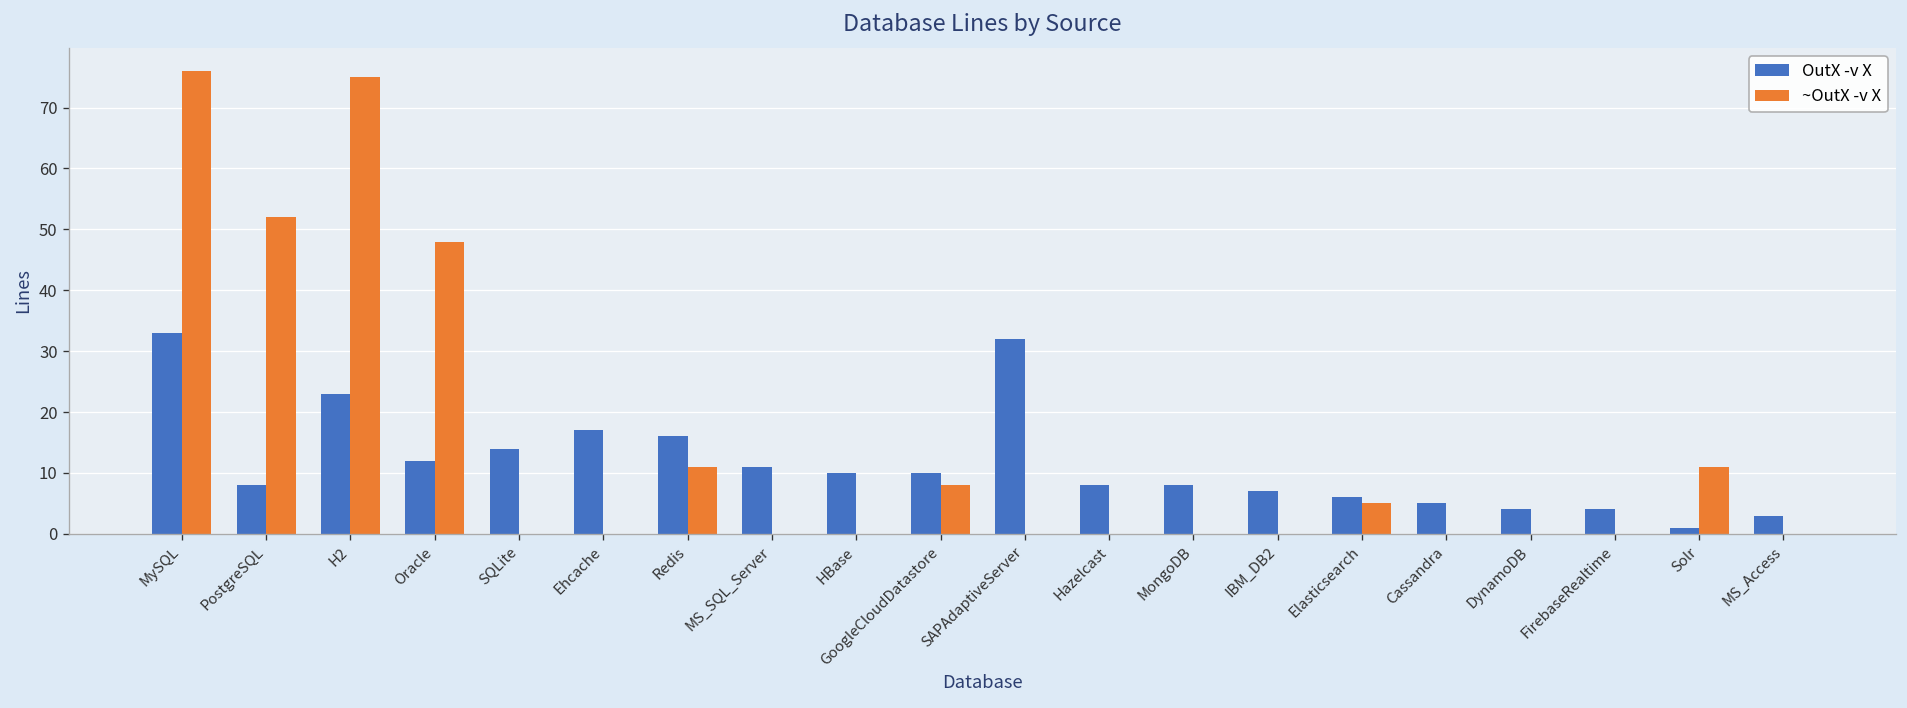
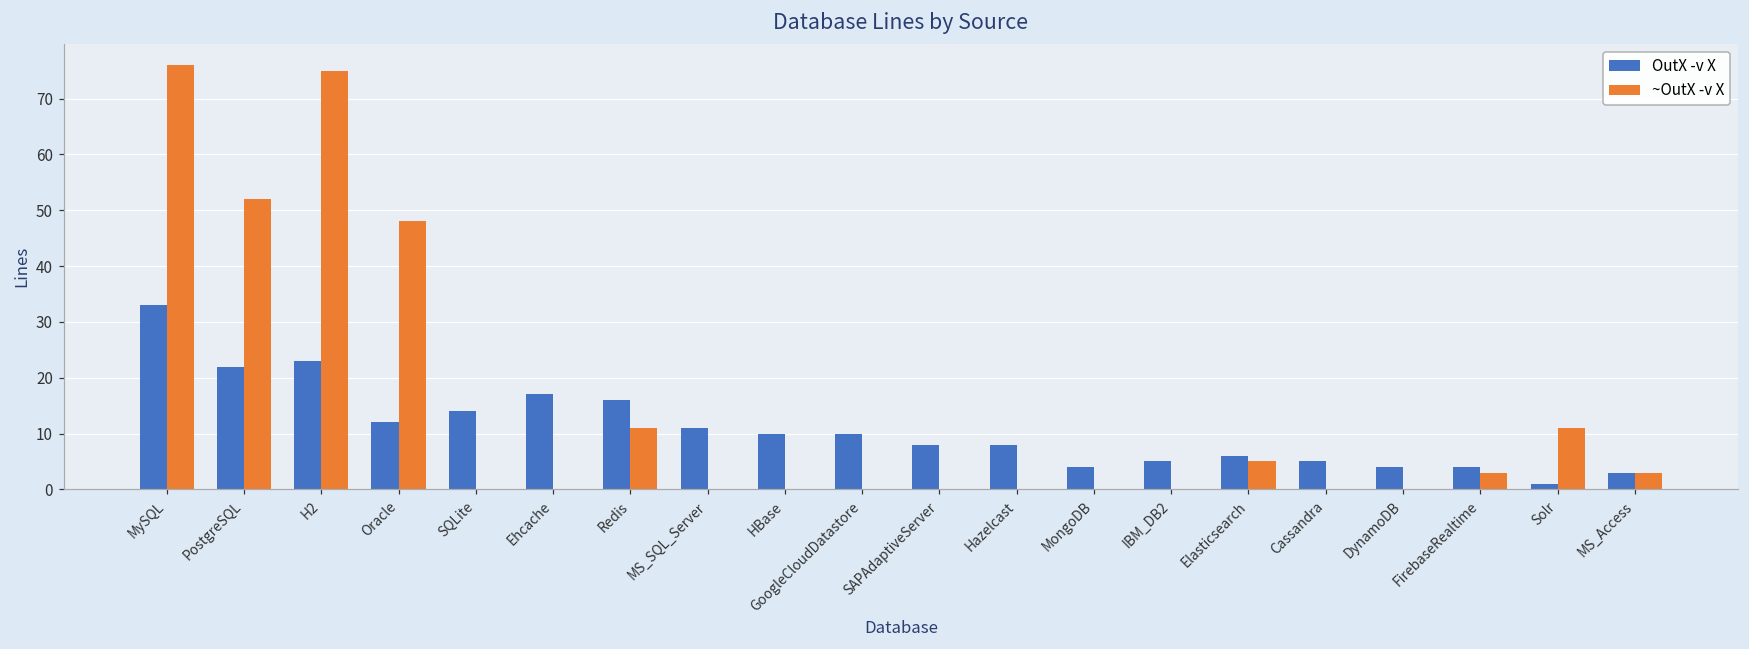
OutX -v X, PostgreSQL: 8 -> 22
~OutX -v X, GoogleCloudDatastore: 8 -> 0
OutX -v X, SAPAdaptiveServer: 32 -> 8
OutX -v X, MongoDB: 8 -> 4
OutX -v X, IBM_DB2: 7 -> 5
~OutX -v X, FirebaseRealtime: 0 -> 3
~OutX -v X, MS_Access: 0 -> 3
